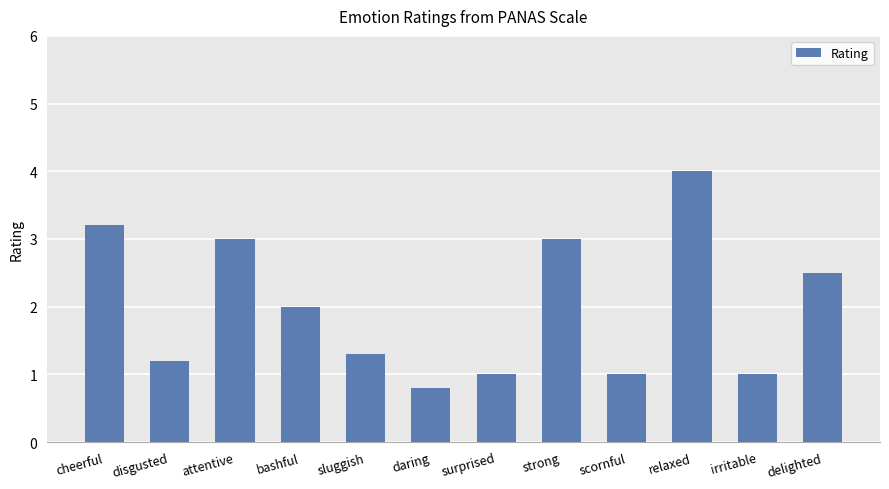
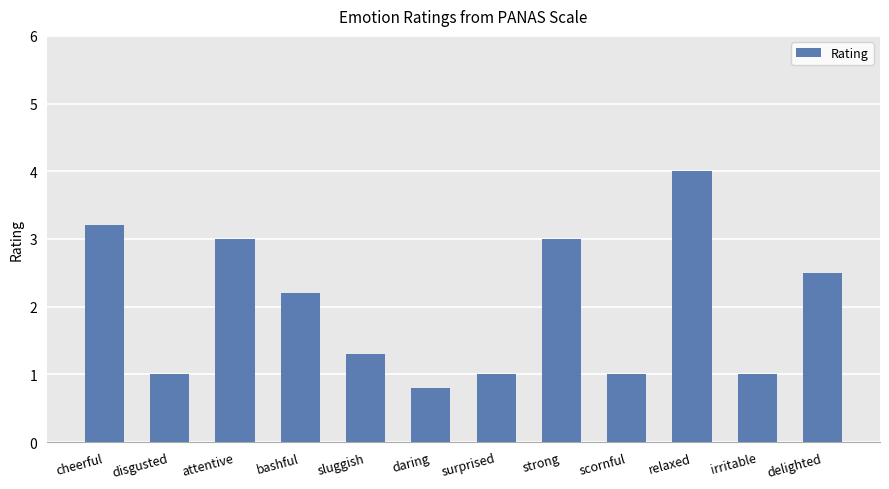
disgusted: 1.2 -> 1.0
bashful: 2.0 -> 2.2
